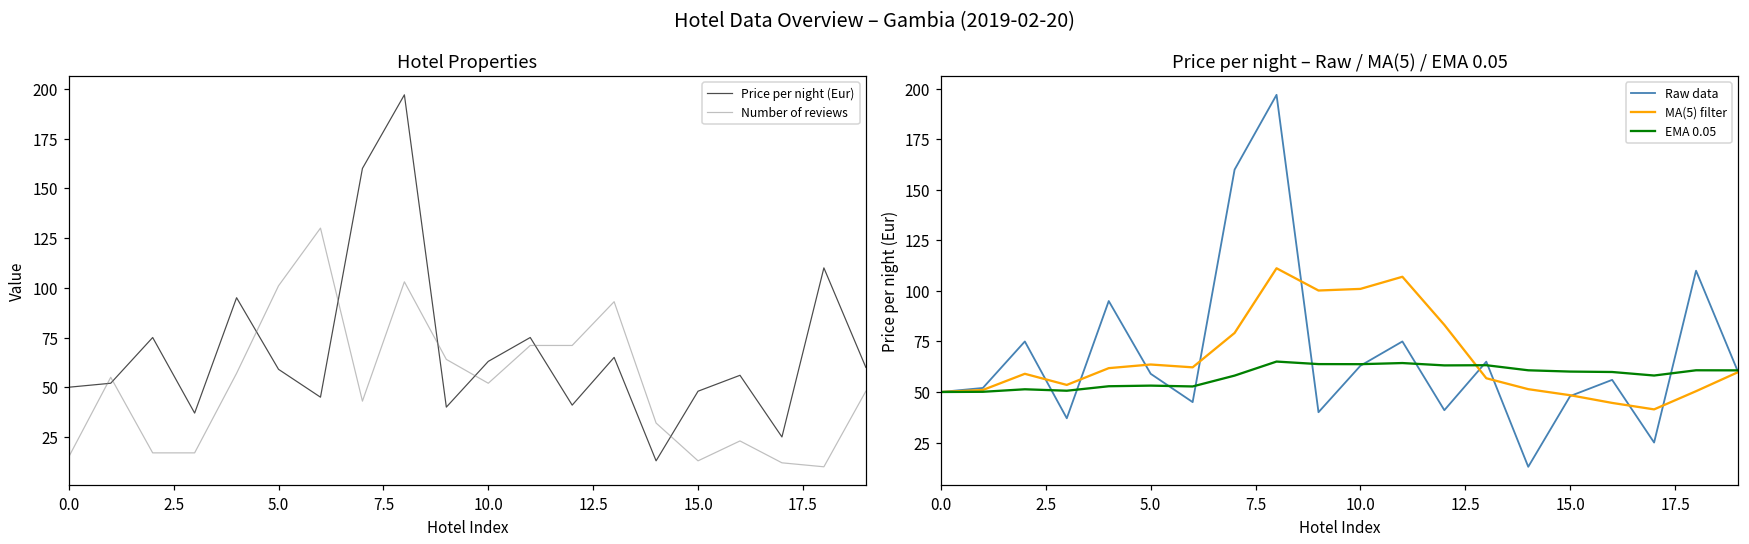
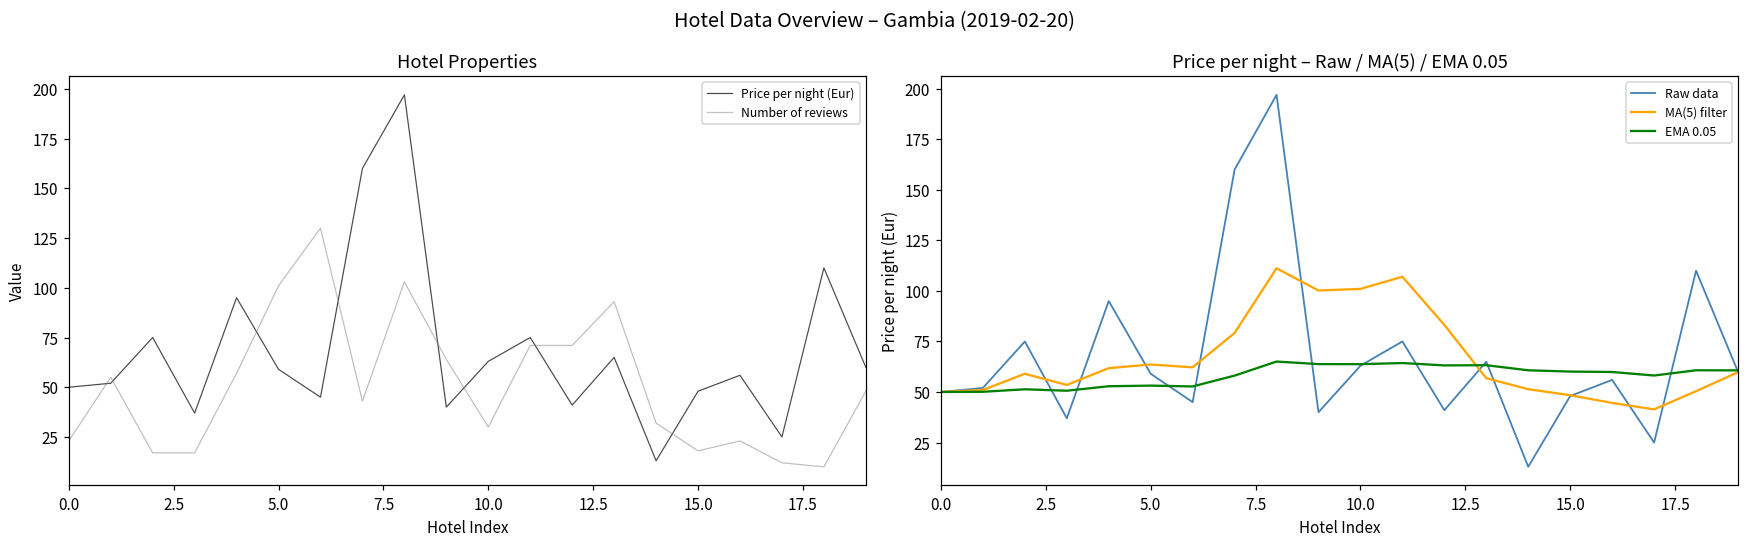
Hotel Properties, Number of reviews, 0.0: 15 -> 23
Hotel Properties, Number of reviews, 10.0: 52 -> 30
Hotel Properties, Number of reviews, 15.0: 13 -> 18
